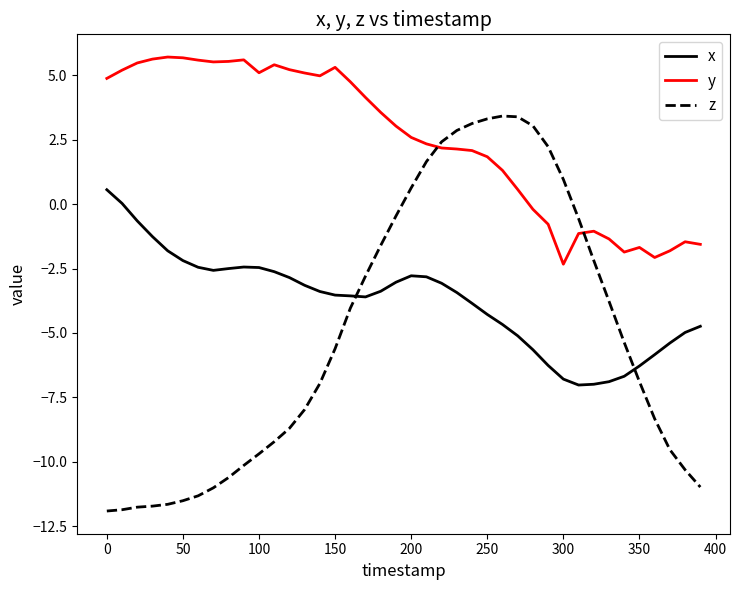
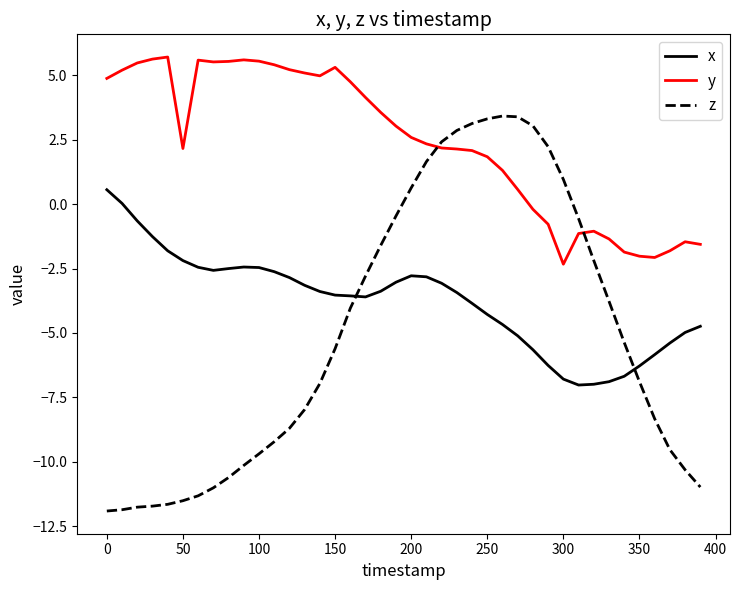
y, 50: 5.7 -> 2.2
y, 100: 5.1 -> 5.6
y, 350: -1.7 -> -2.0
